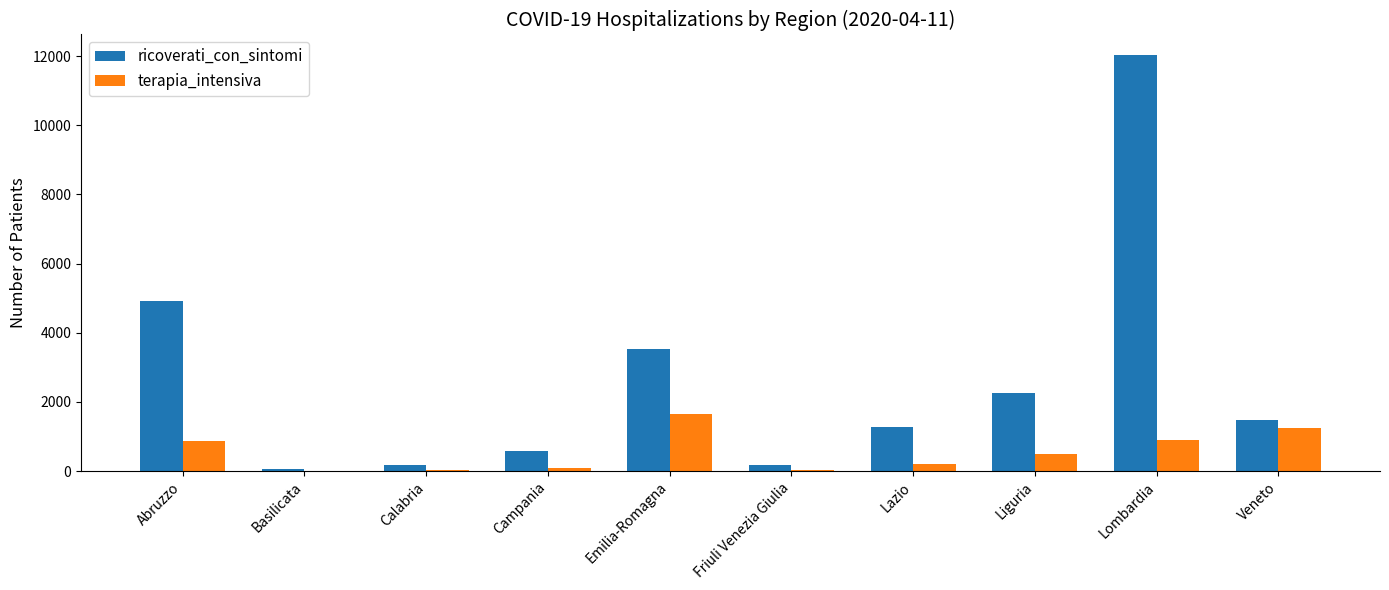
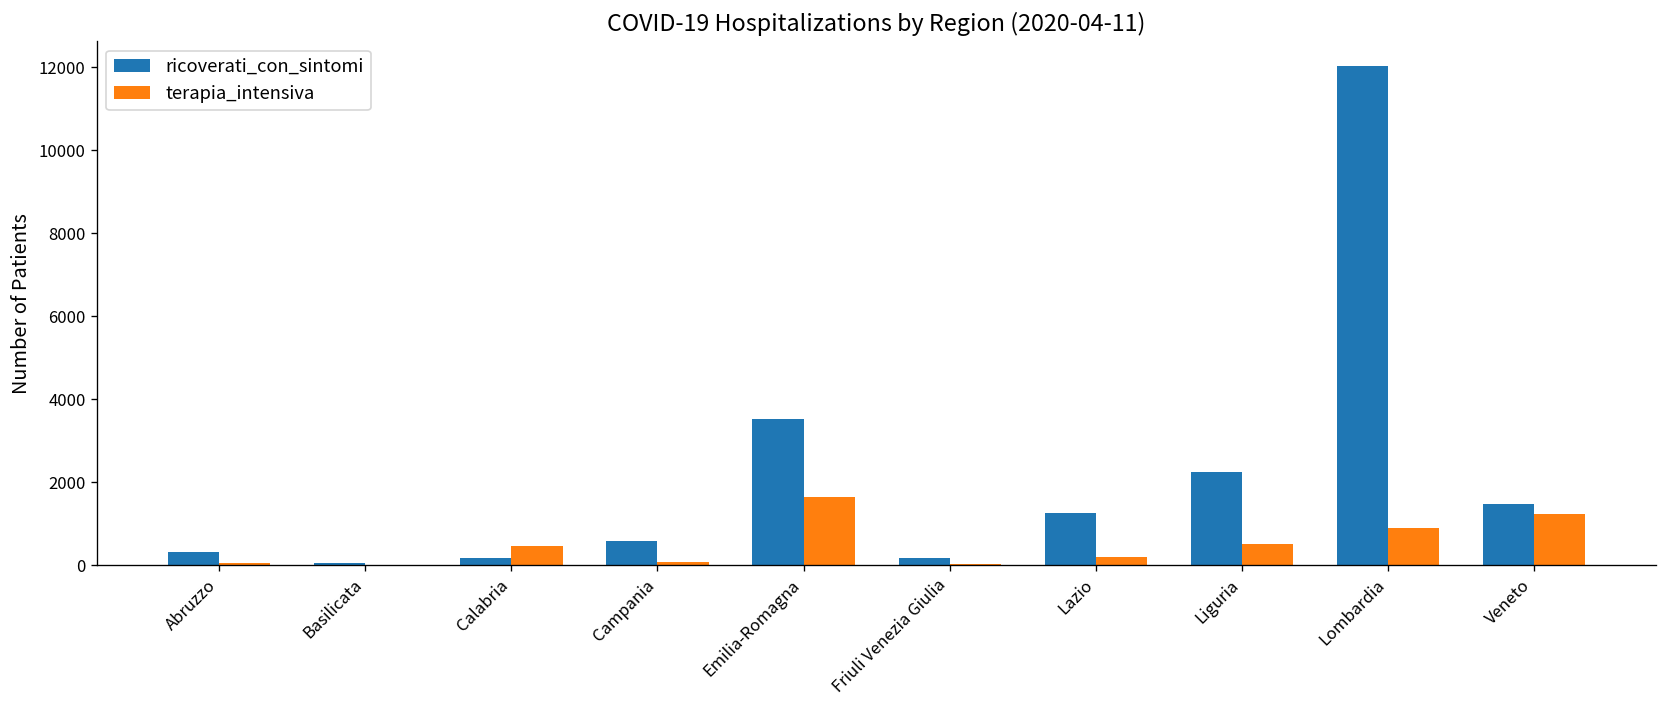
ricoverati_con_sintomi, Abruzzo: 4900 -> 300
terapia_intensiva, Abruzzo: 900 -> 100
terapia_intensiva, Calabria: 0 -> 500
